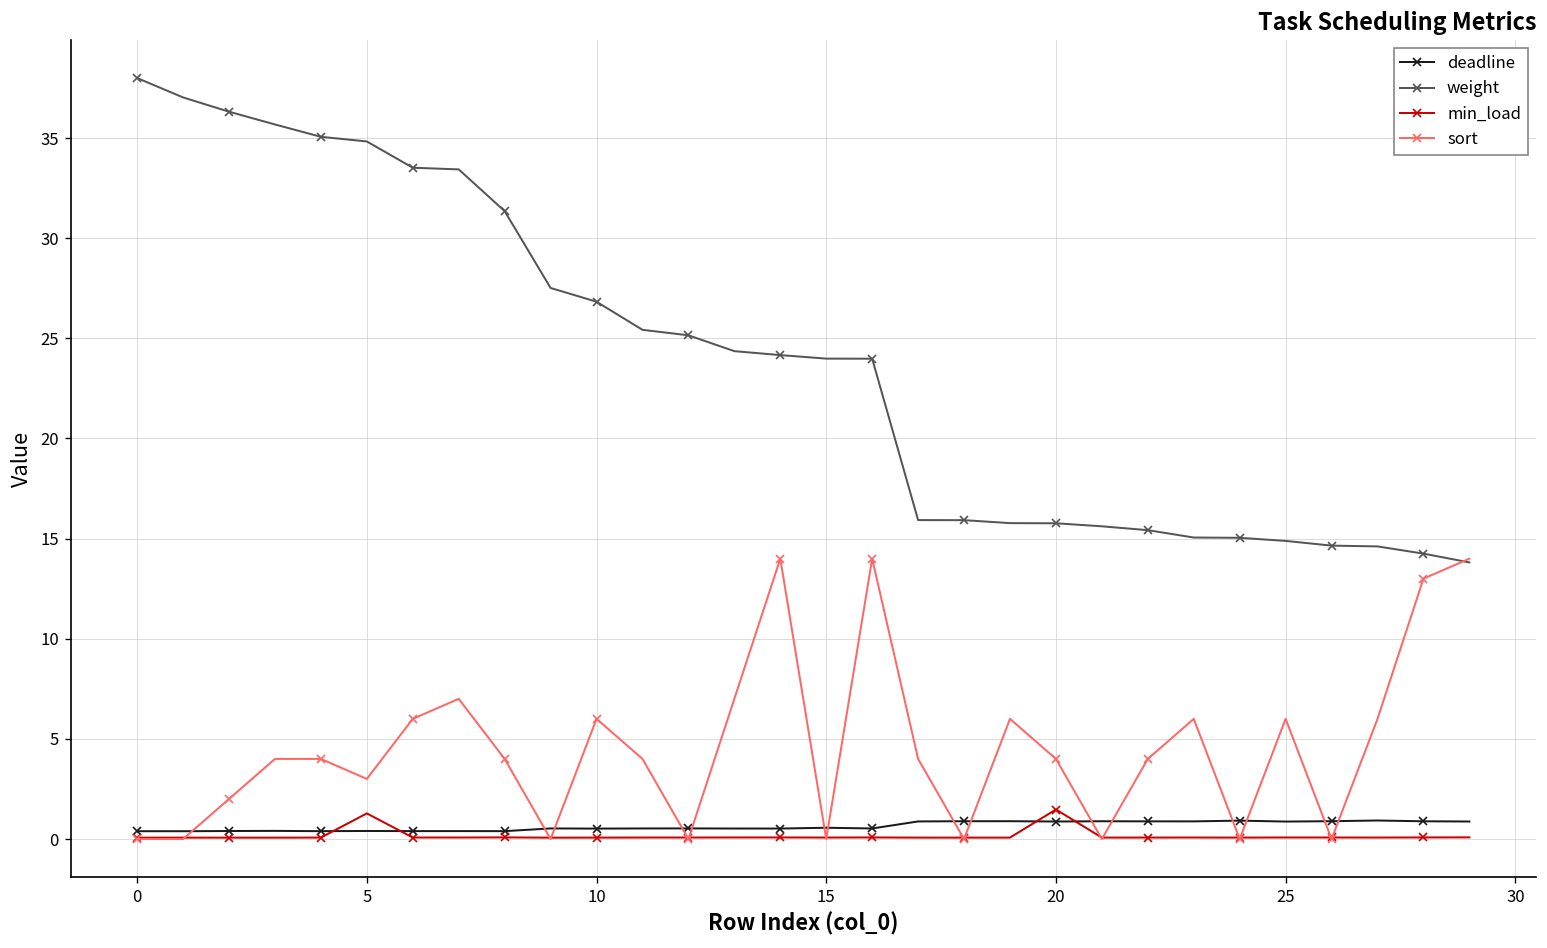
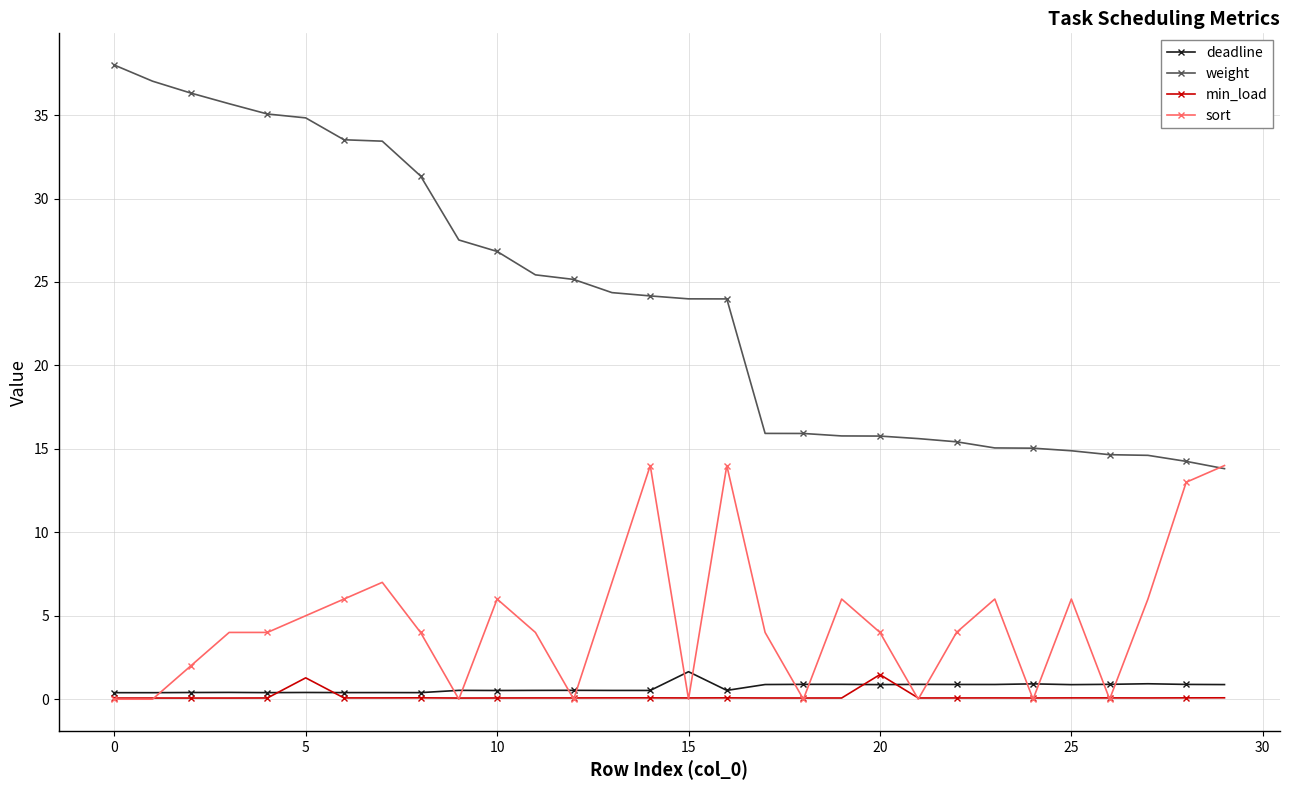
sort, 5: 3 -> 5
deadline, 15: 0.6 -> 1.6
